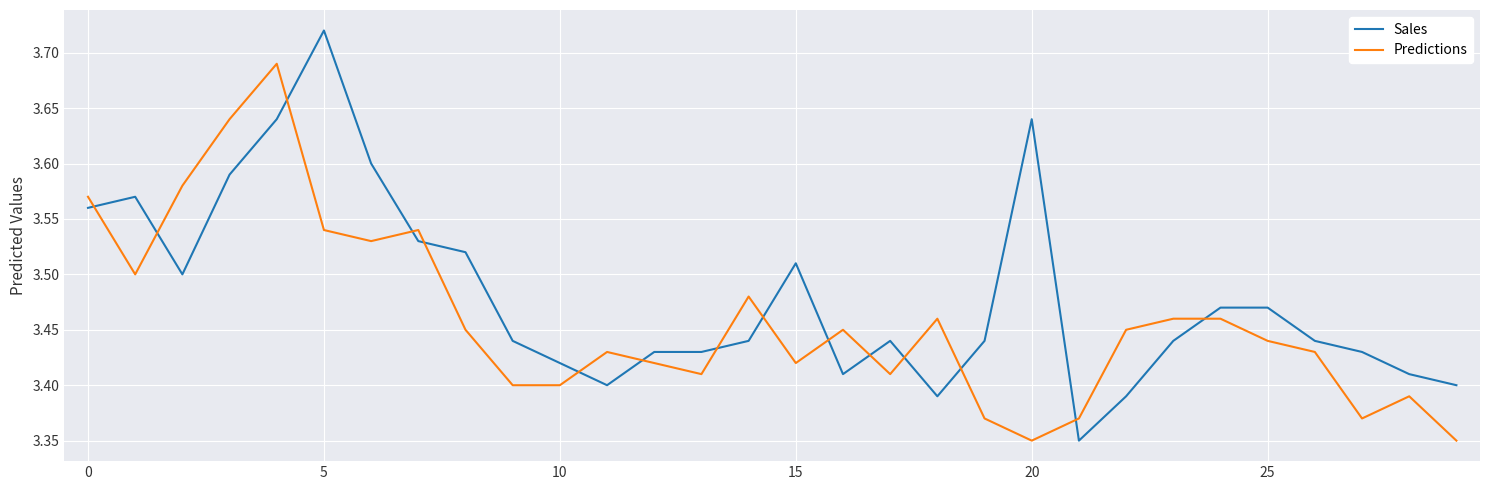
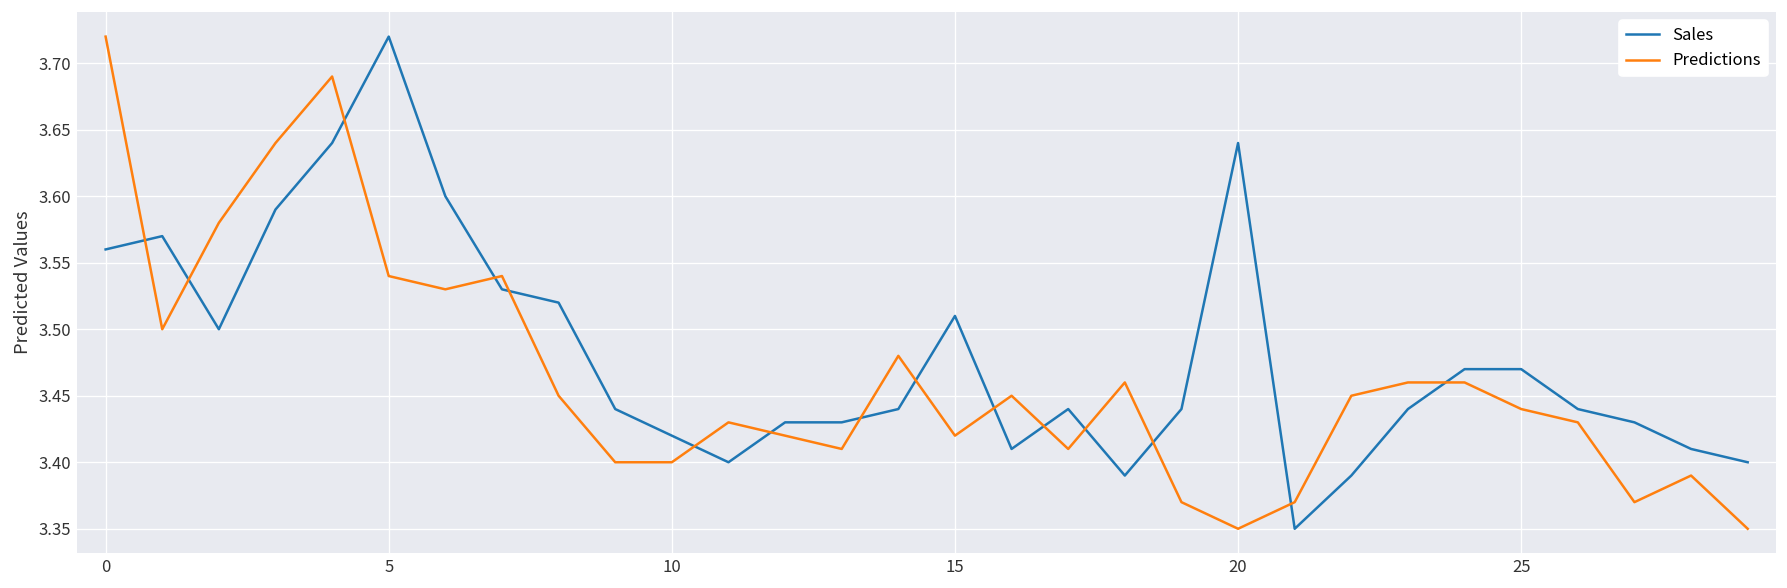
Predictions, 0: 3.57 -> 3.72
